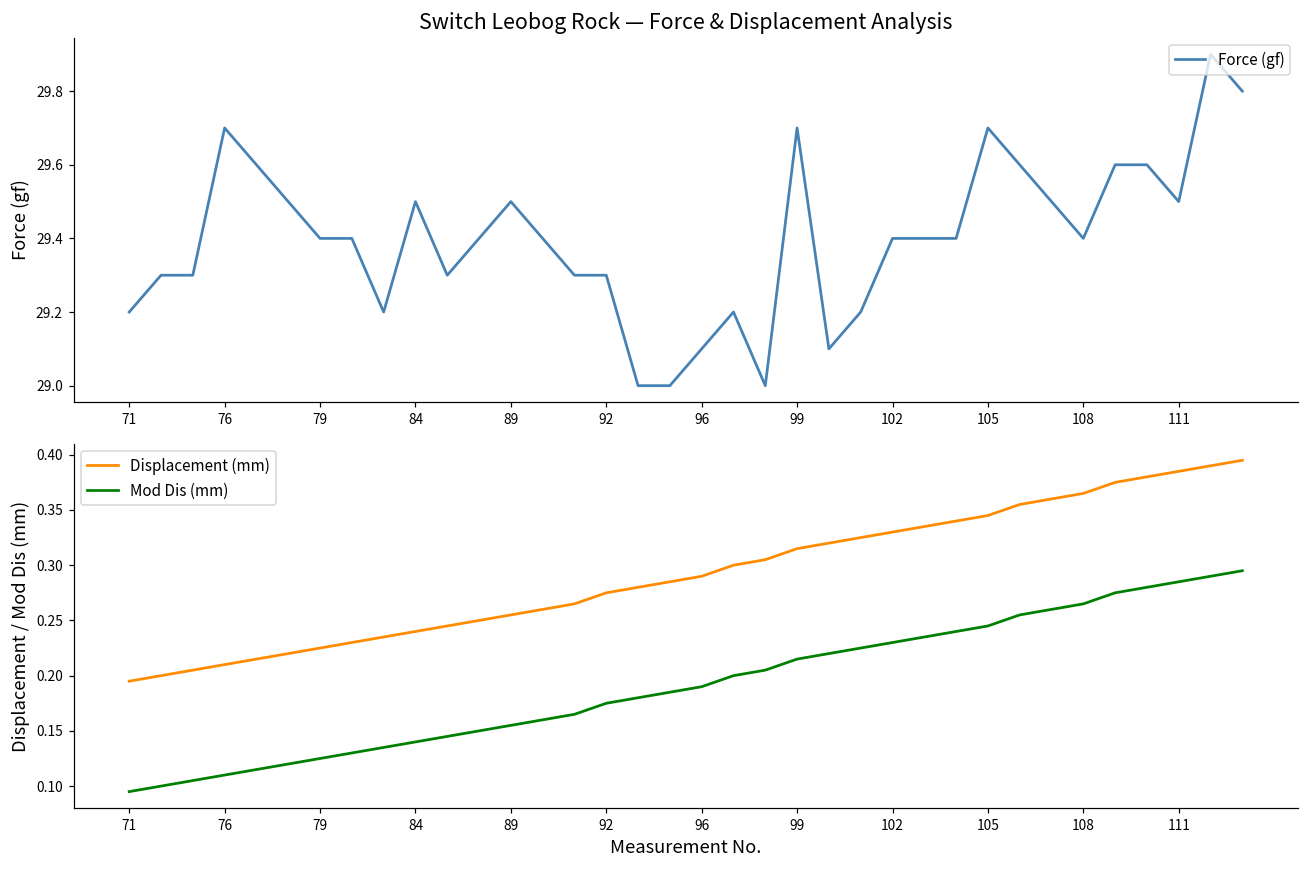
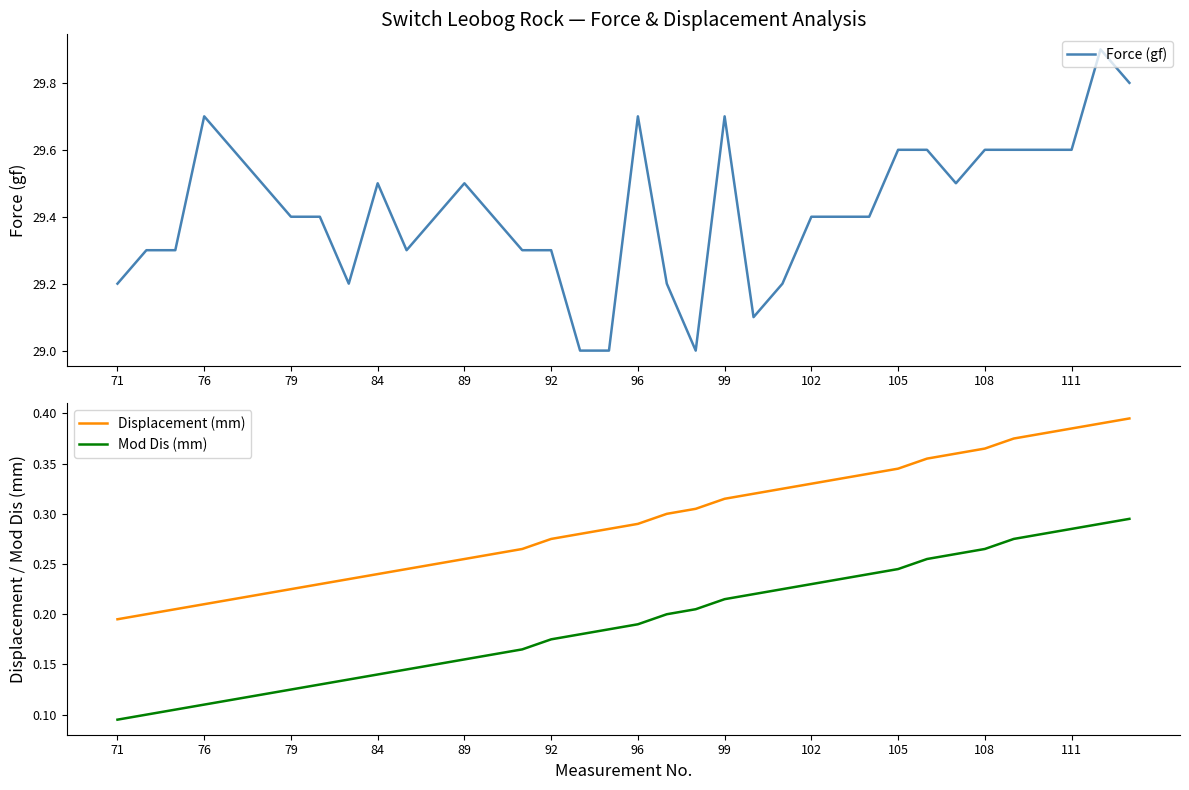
Switch Leobog Rock — Force & Displacement Analysis, 96: 29.1 -> 29.7
Switch Leobog Rock — Force & Displacement Analysis, 105: 29.7 -> 29.6
Switch Leobog Rock — Force & Displacement Analysis, 108: 29.4 -> 29.6
Switch Leobog Rock — Force & Displacement Analysis, 111: 29.5 -> 29.6
